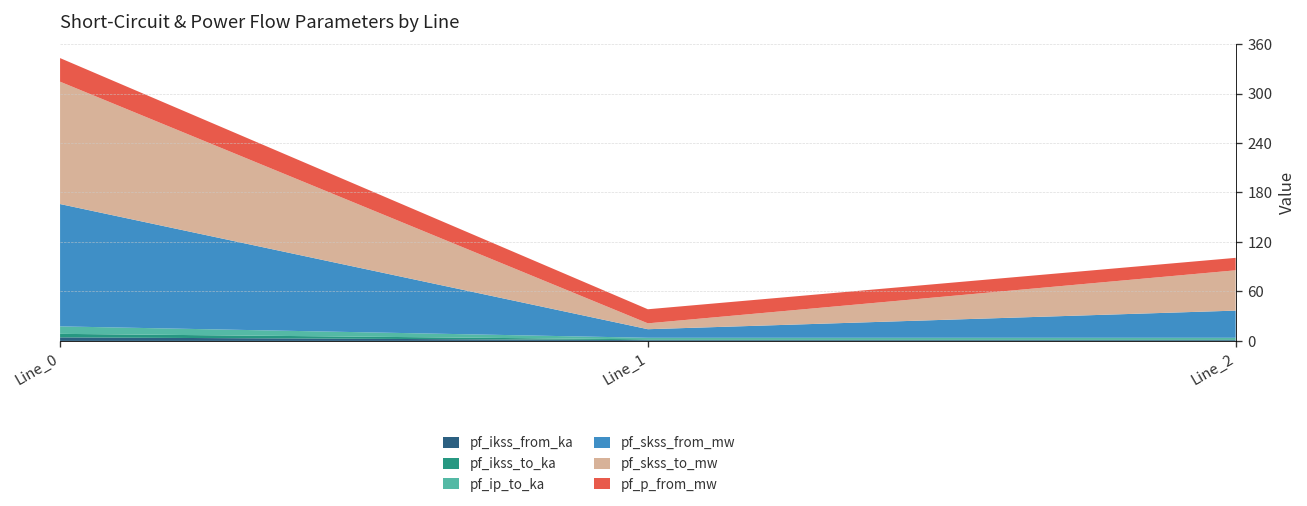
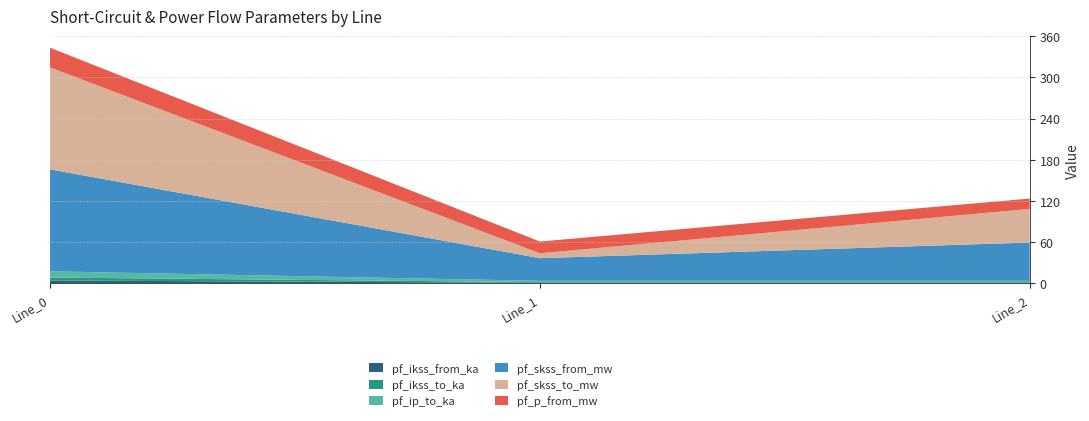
pf_skss_from_mw, Line_1: 10 -> 30
pf_skss_from_mw, Line_2: 30 -> 60
